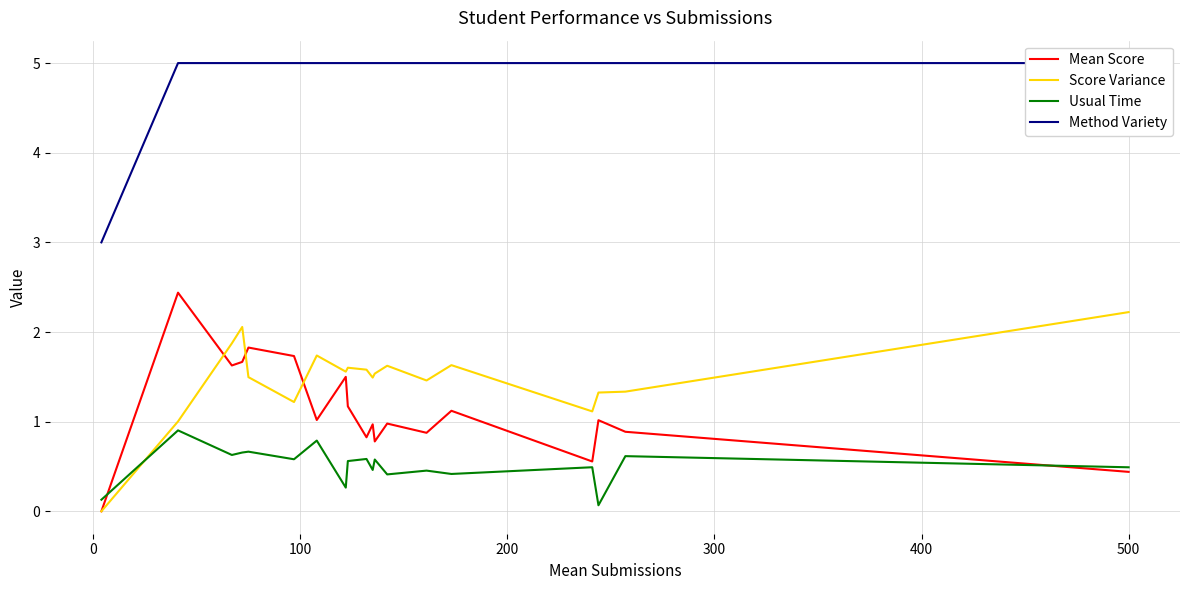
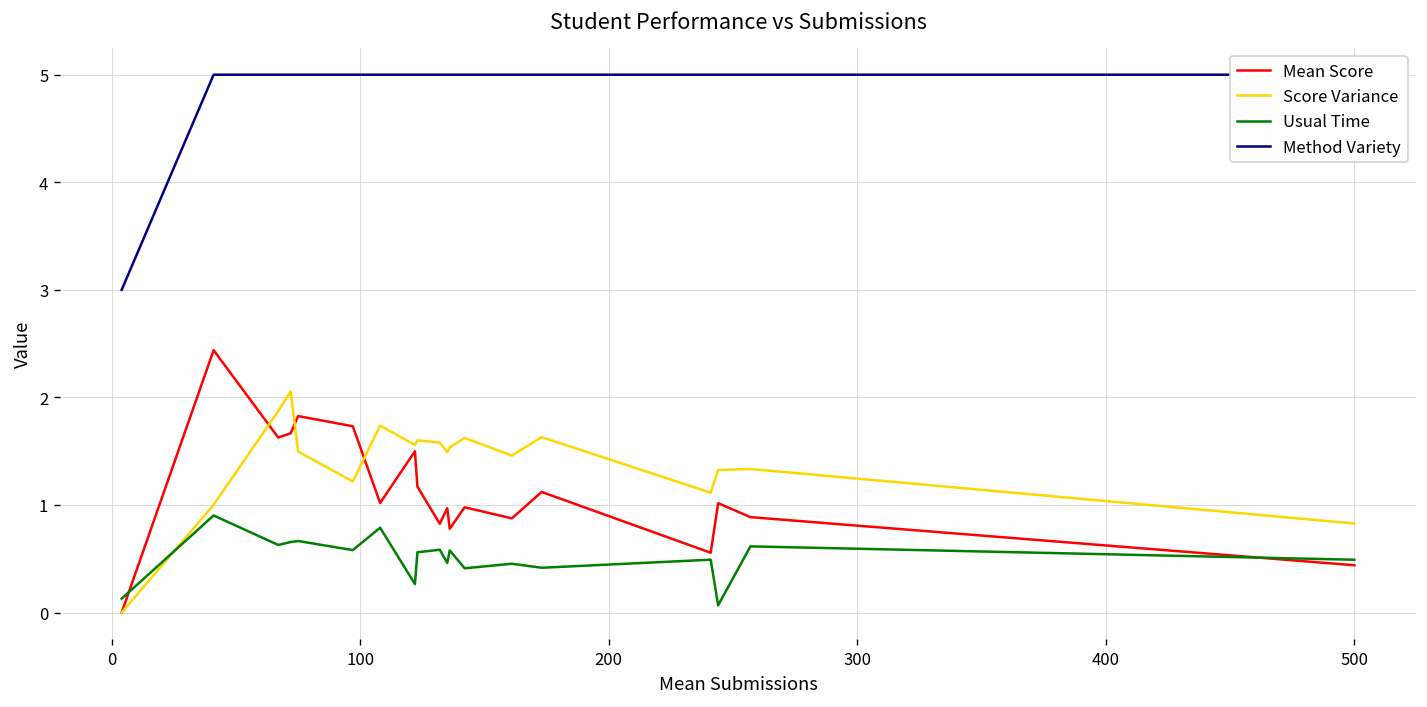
Score Variance, 500: 2.2 -> 0.8
